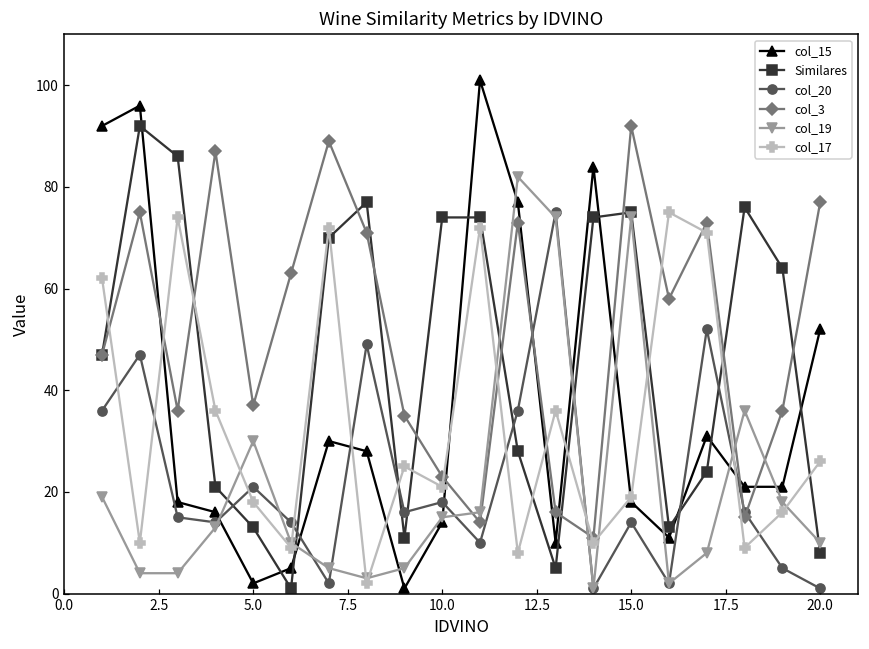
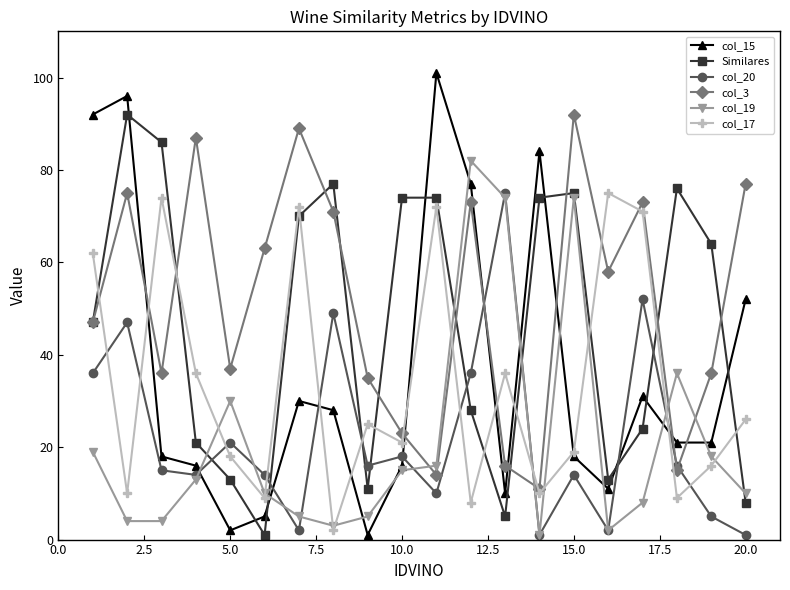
col_15, 10.0: 14 -> 16
